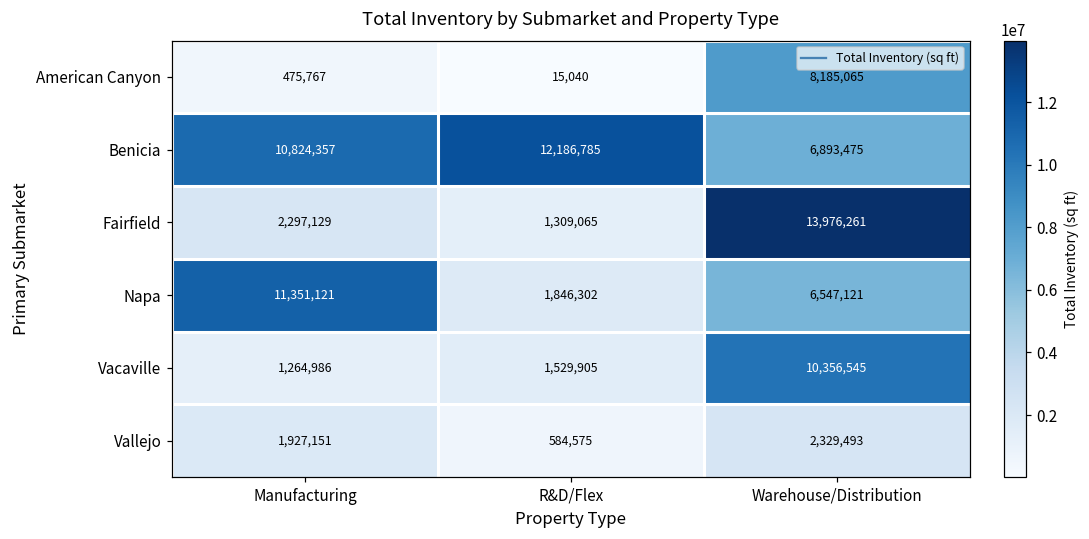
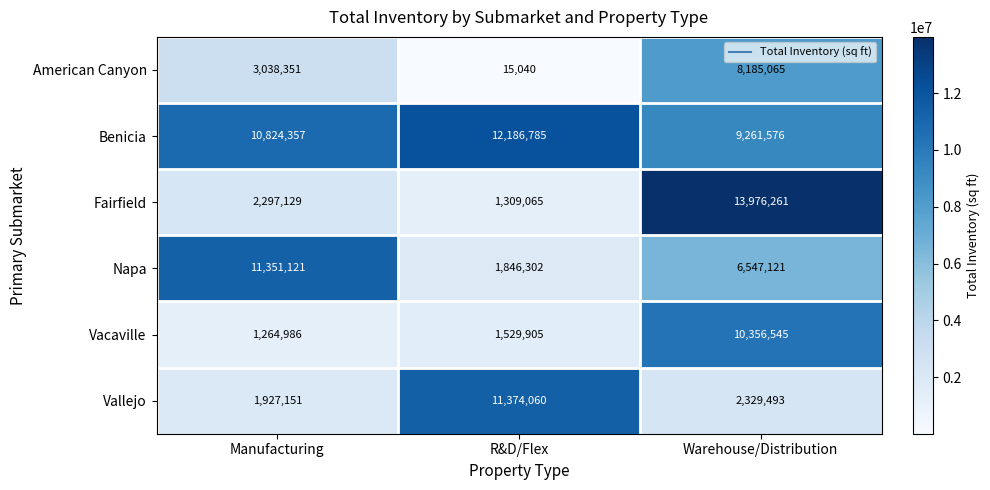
American Canyon, Manufacturing: 475,767 -> 3,038,351
Benicia, Warehouse/Distribution: 6,893,475 -> 9,261,576
Vallejo, R&D/Flex: 584,575 -> 11,374,060
